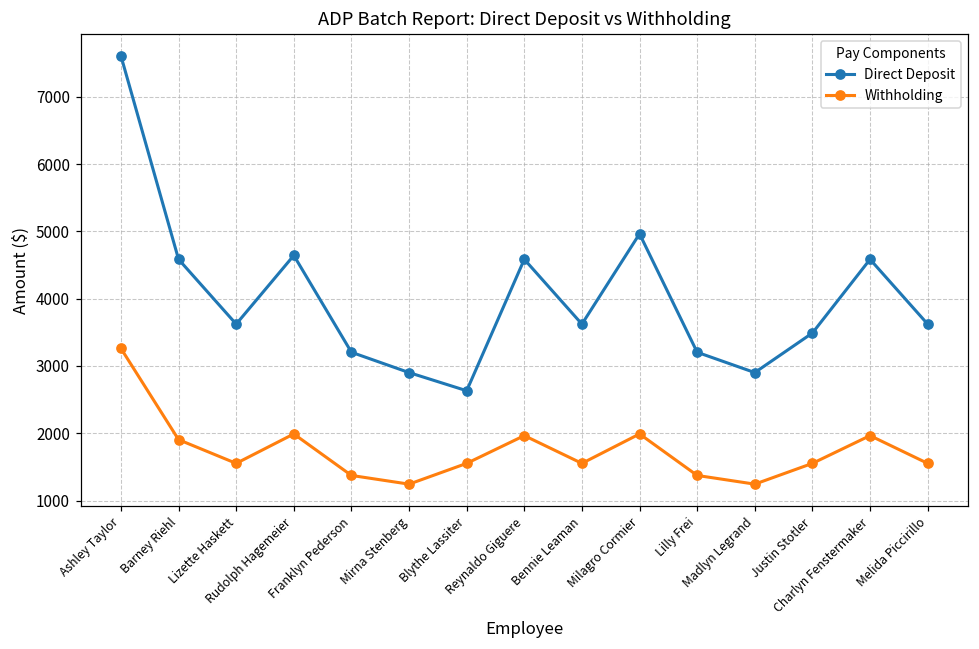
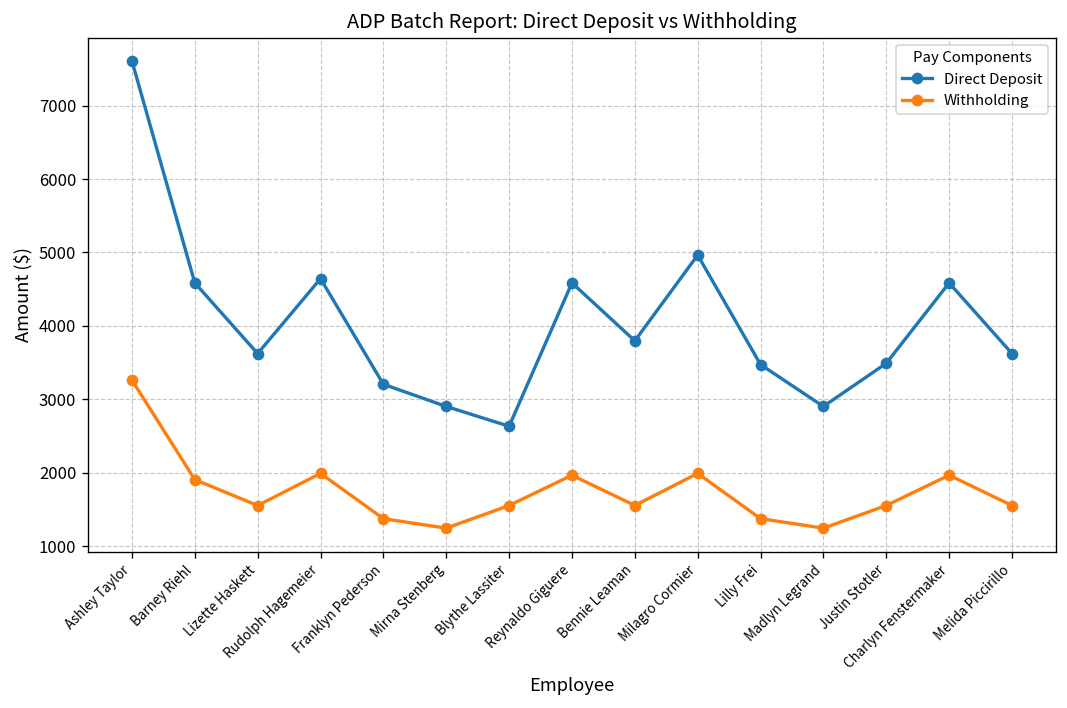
Direct Deposit, Bennie Leaman: 3600 -> 3800
Direct Deposit, Lilly Frei: 3200 -> 3500
